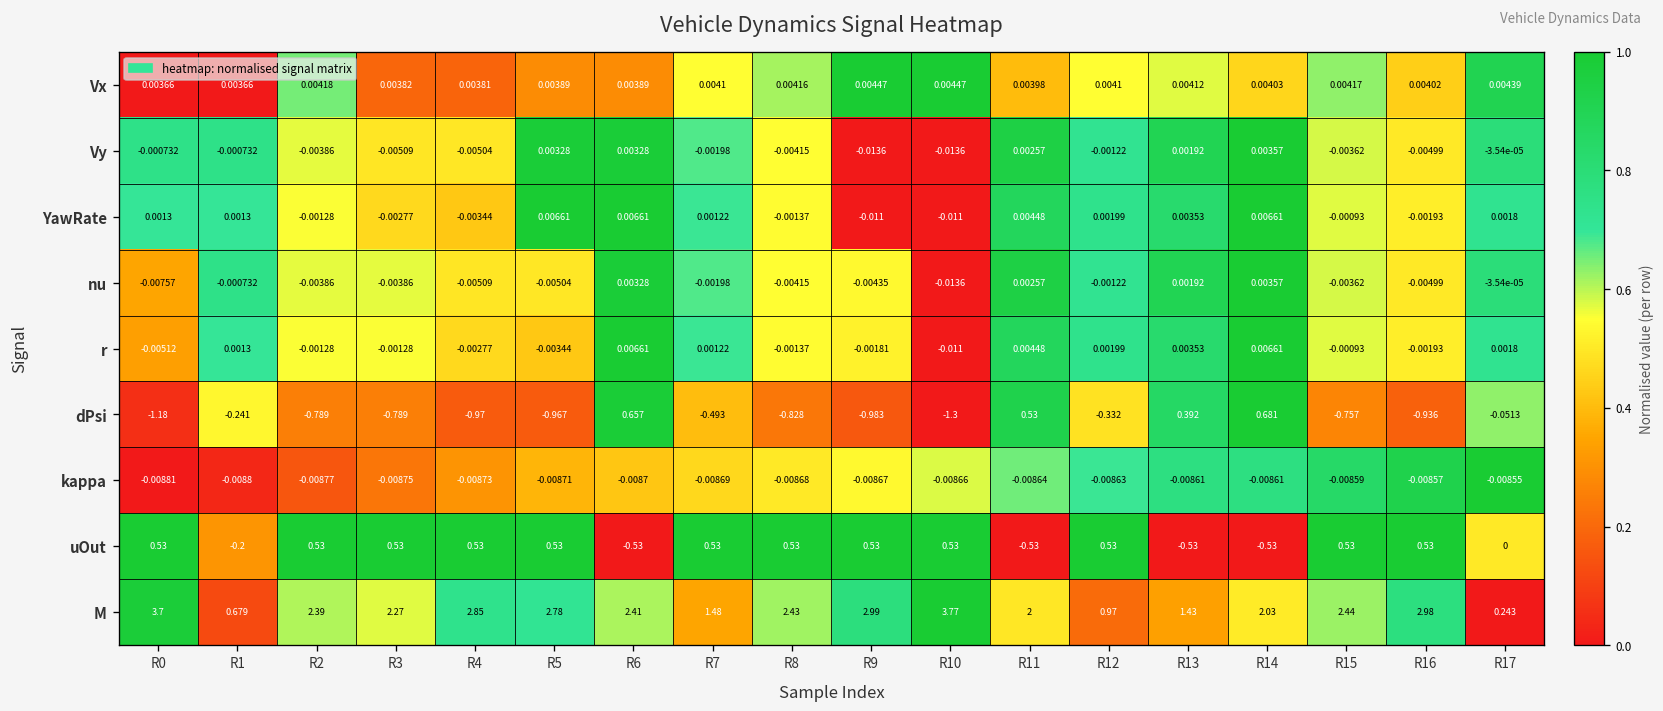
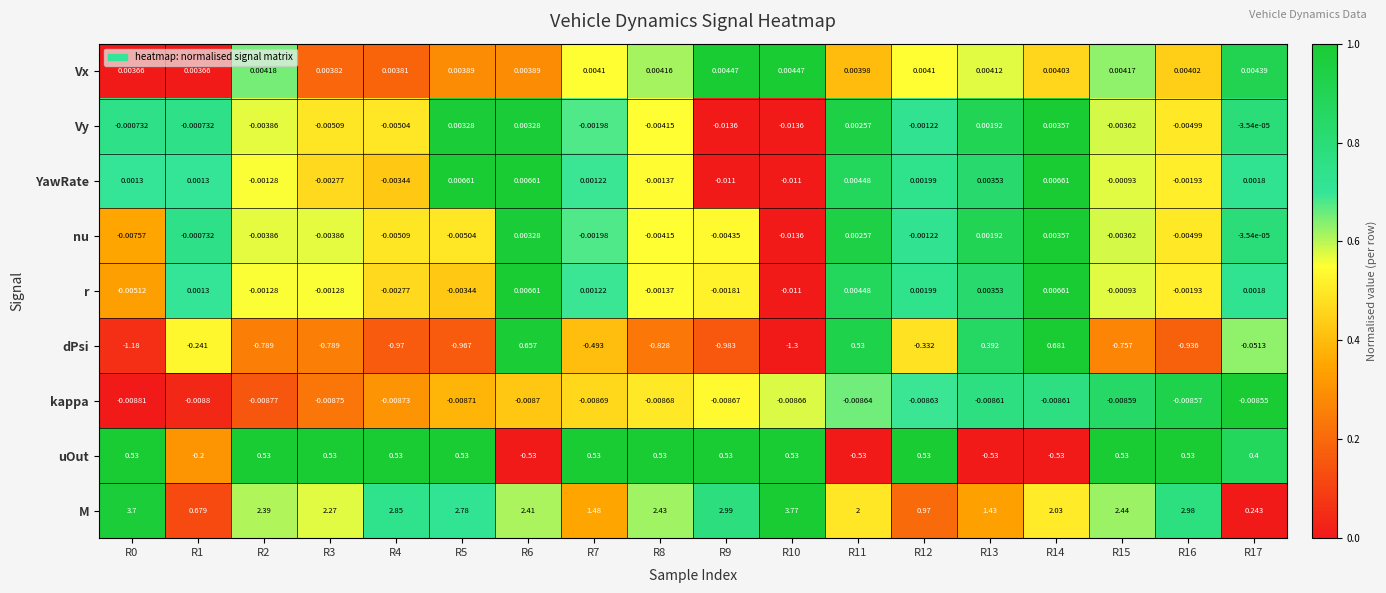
uOut, R17: 0 -> 0.4
